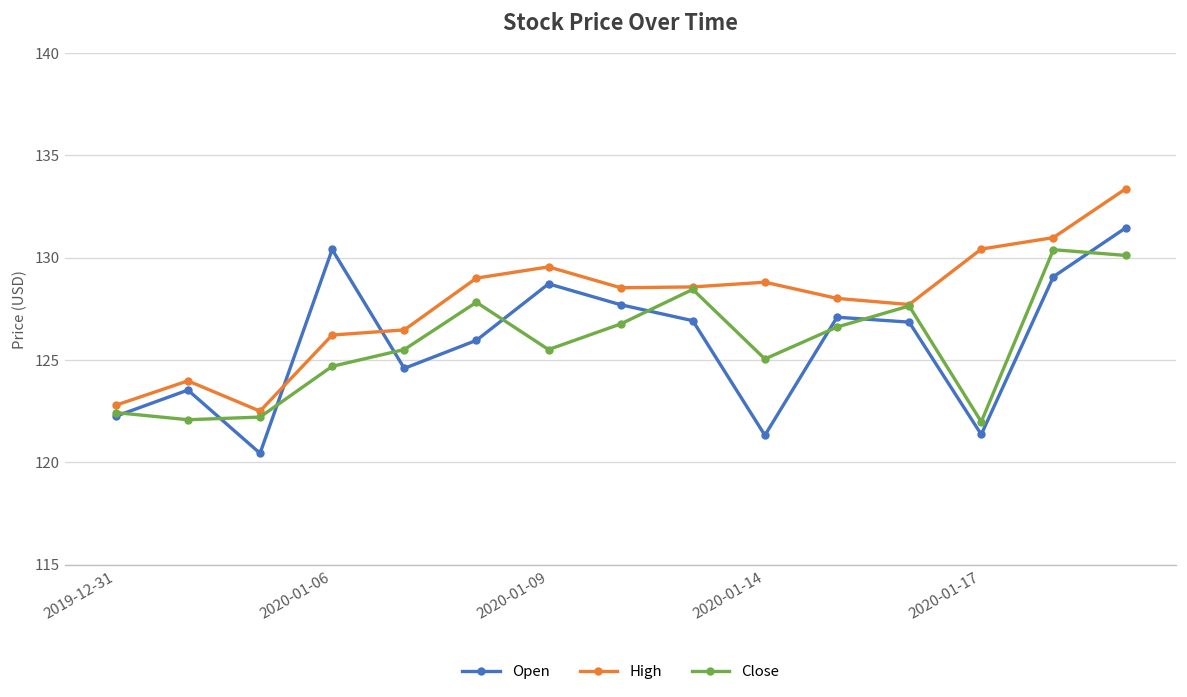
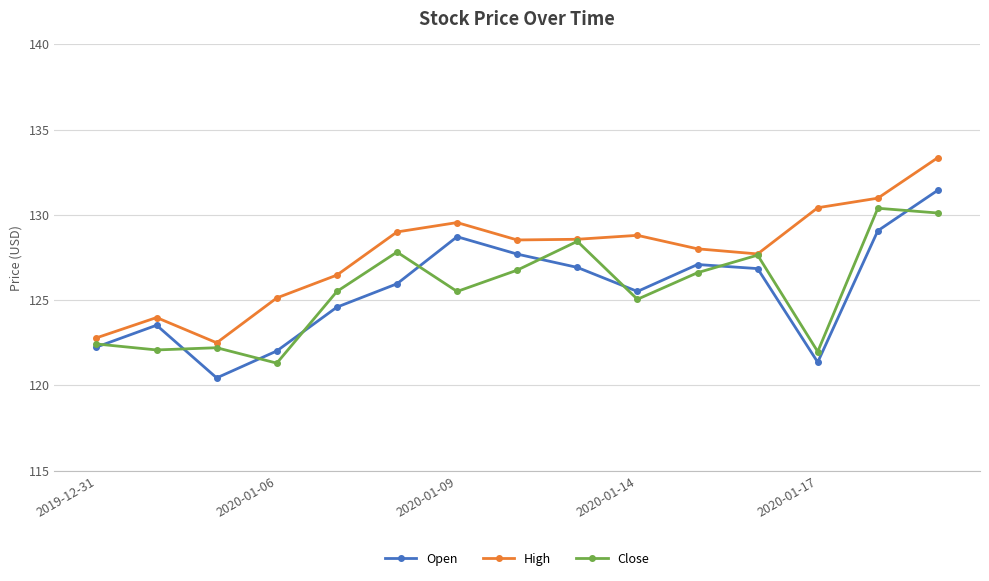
Open, 2020-01-06: 130.4 -> 122.0
High, 2020-01-06: 126.2 -> 125.1
Close, 2020-01-06: 124.7 -> 121.3
Open, 2020-01-14: 121.3 -> 125.5
